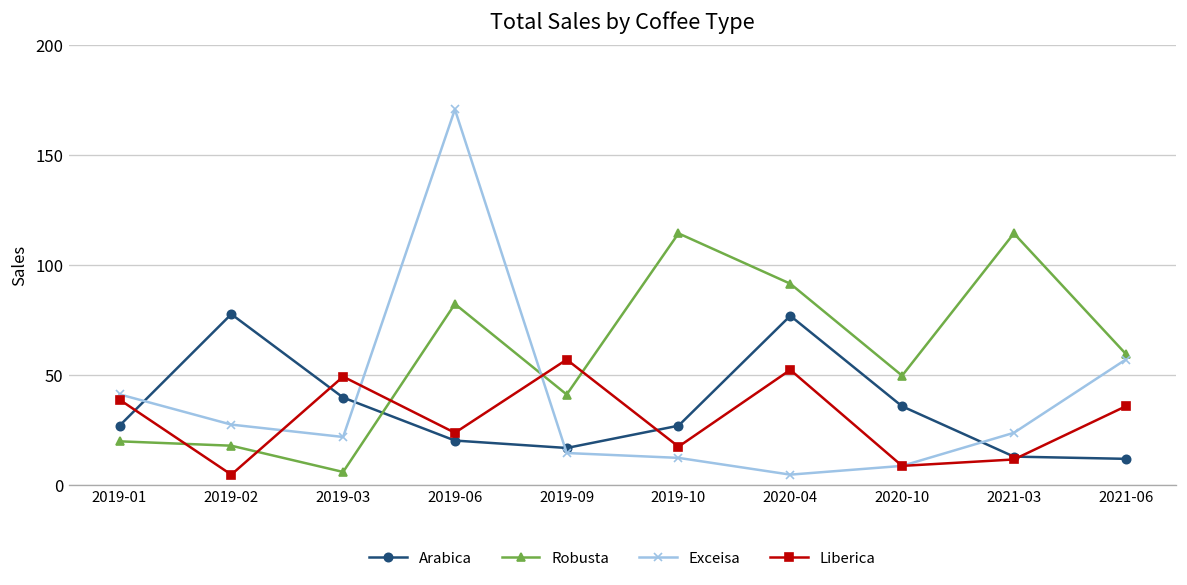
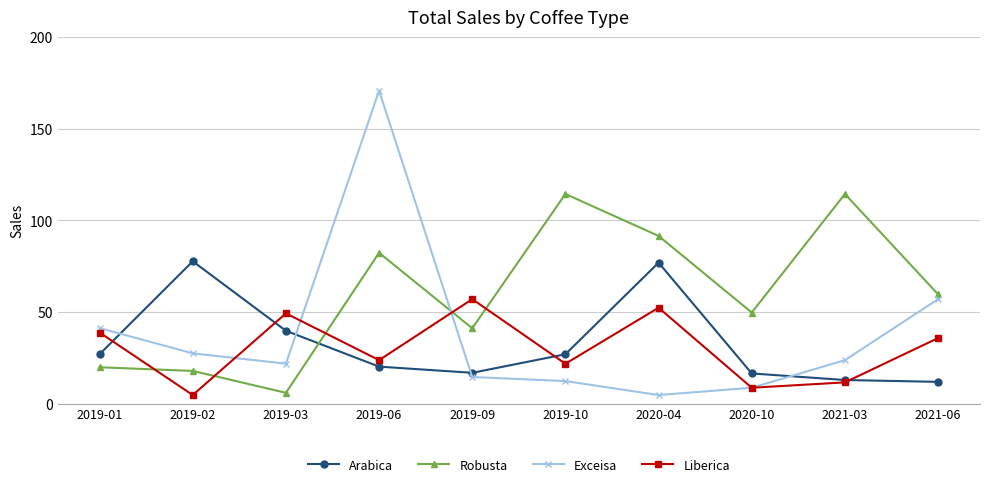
Liberica, 2019-10: 17 -> 22
Arabica, 2020-10: 36 -> 17
